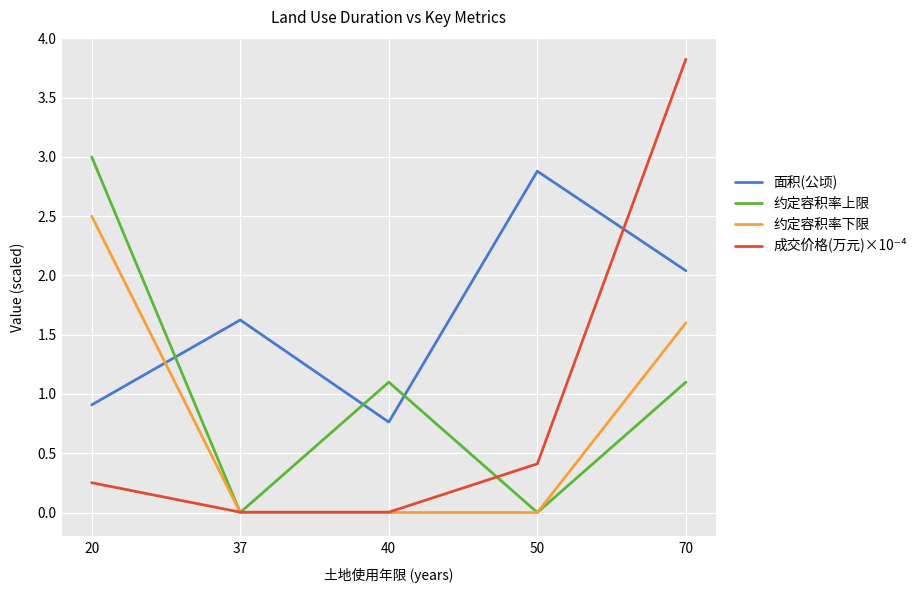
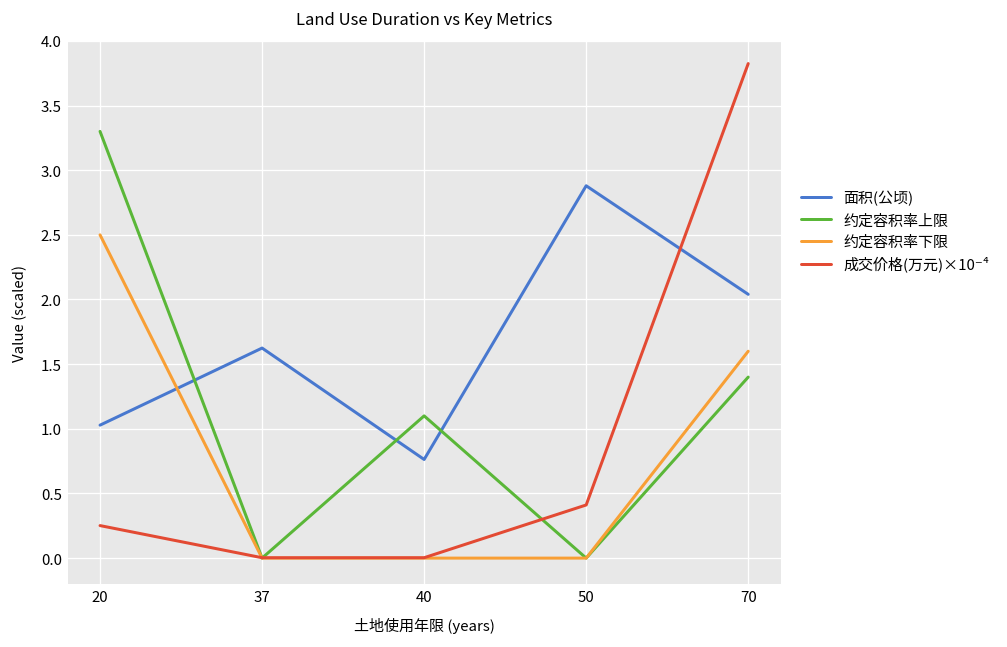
面积(公顷), 20: 0.91 -> 1.03
约定容积率上限, 20: 3.0 -> 3.3
约定容积率上限, 70: 1.1 -> 1.4
